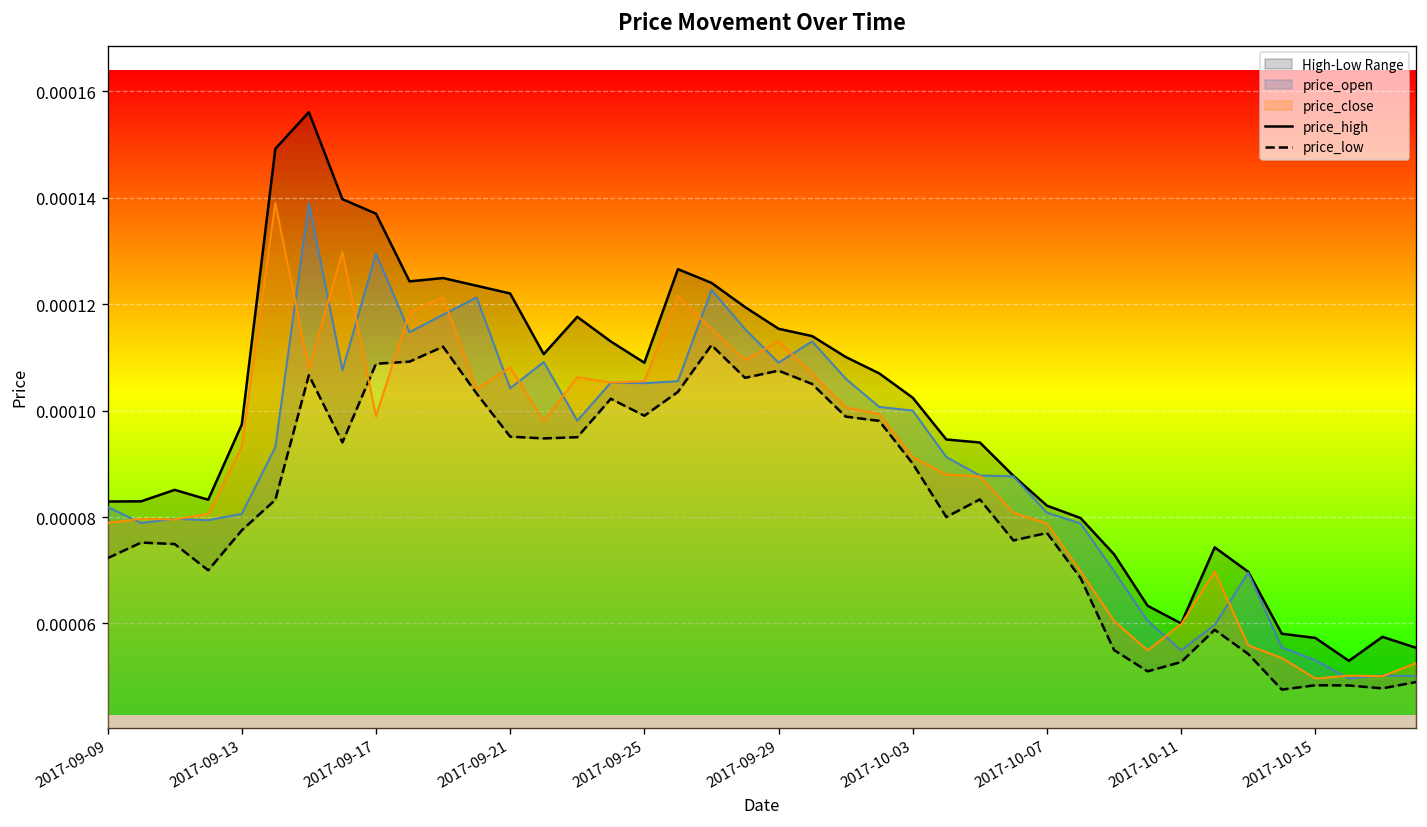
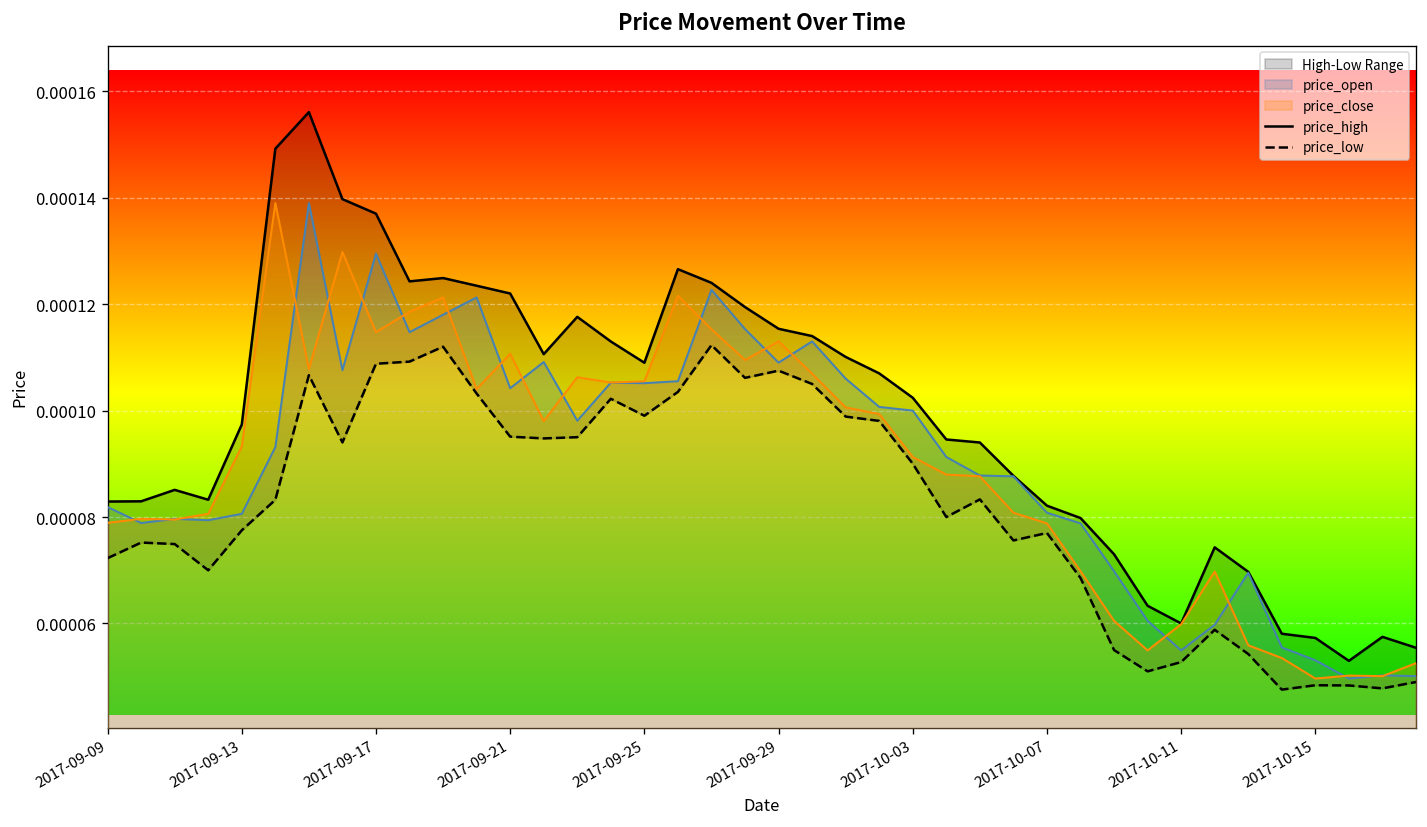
price_close, 2017-09-17: 0.000099 -> 0.000115
price_close, 2017-09-21: 0.000108 -> 0.000111
